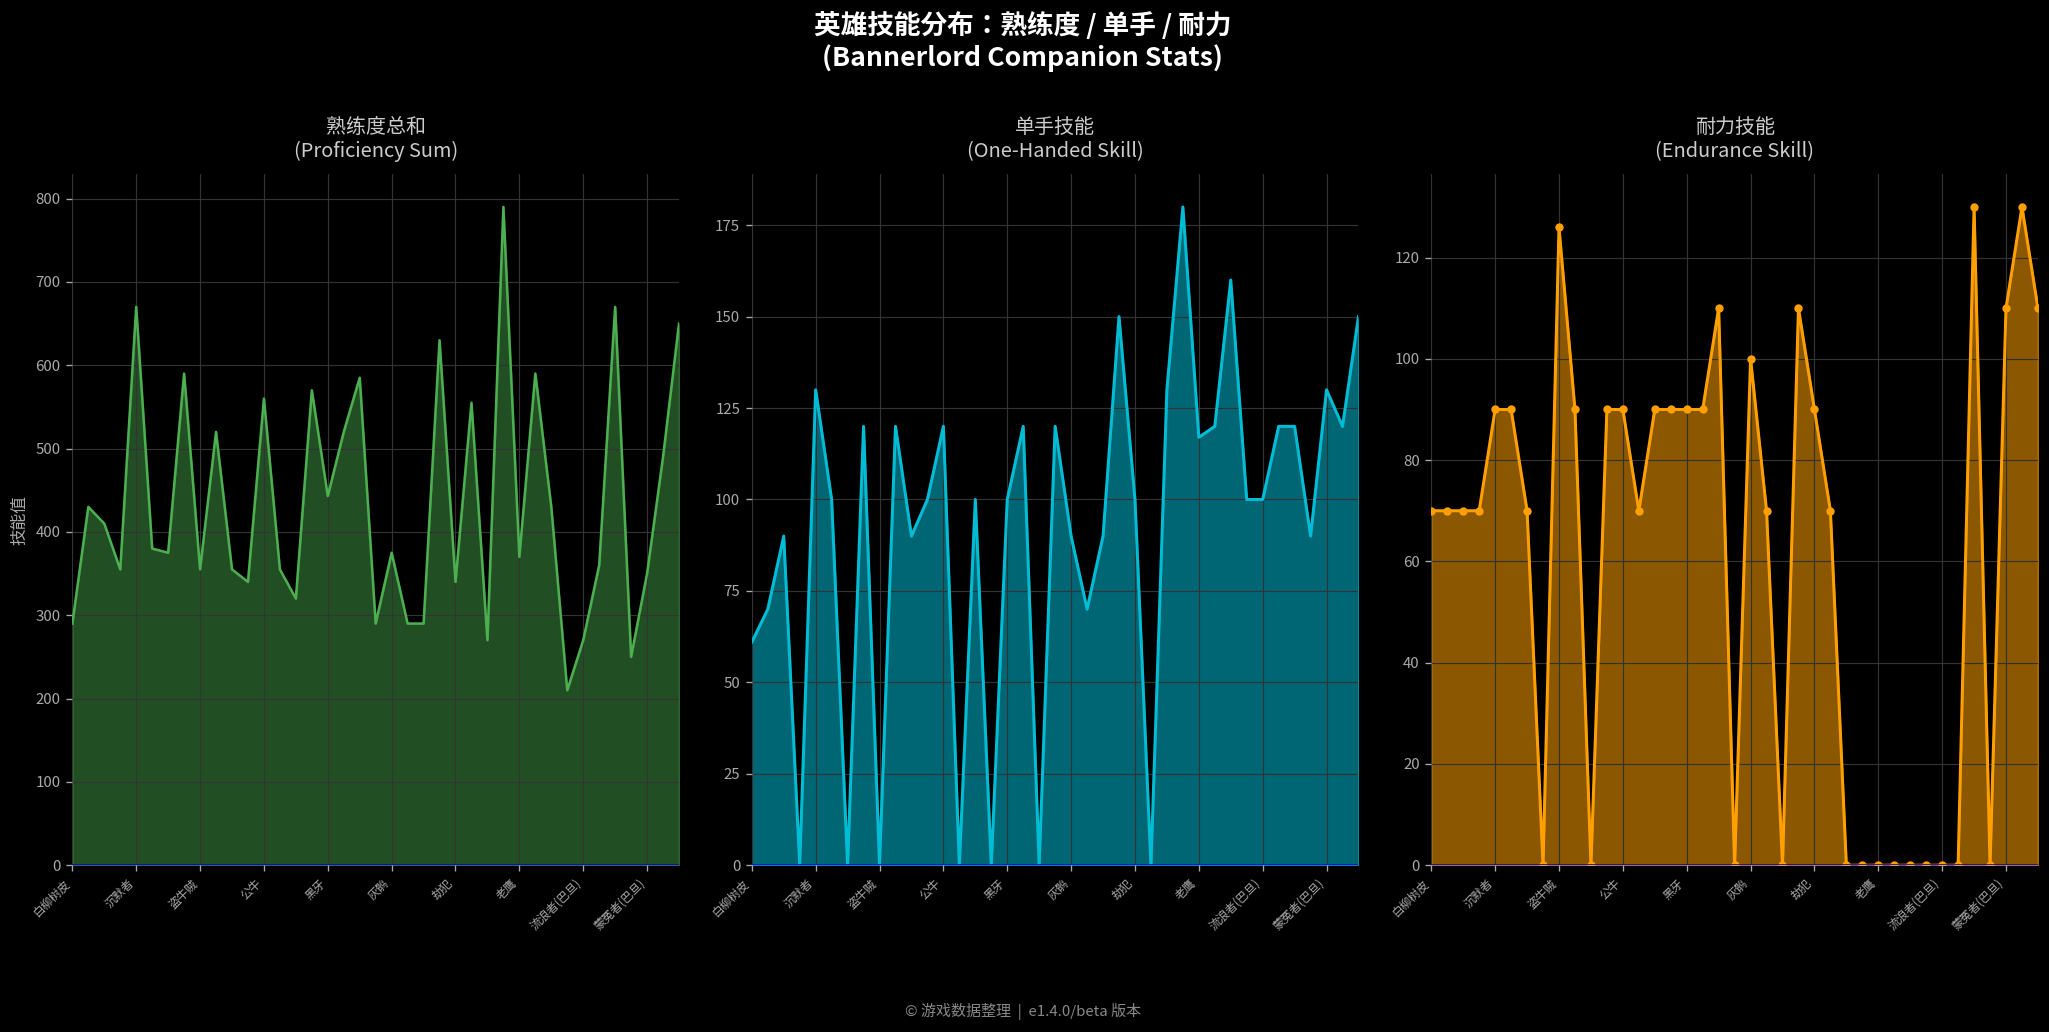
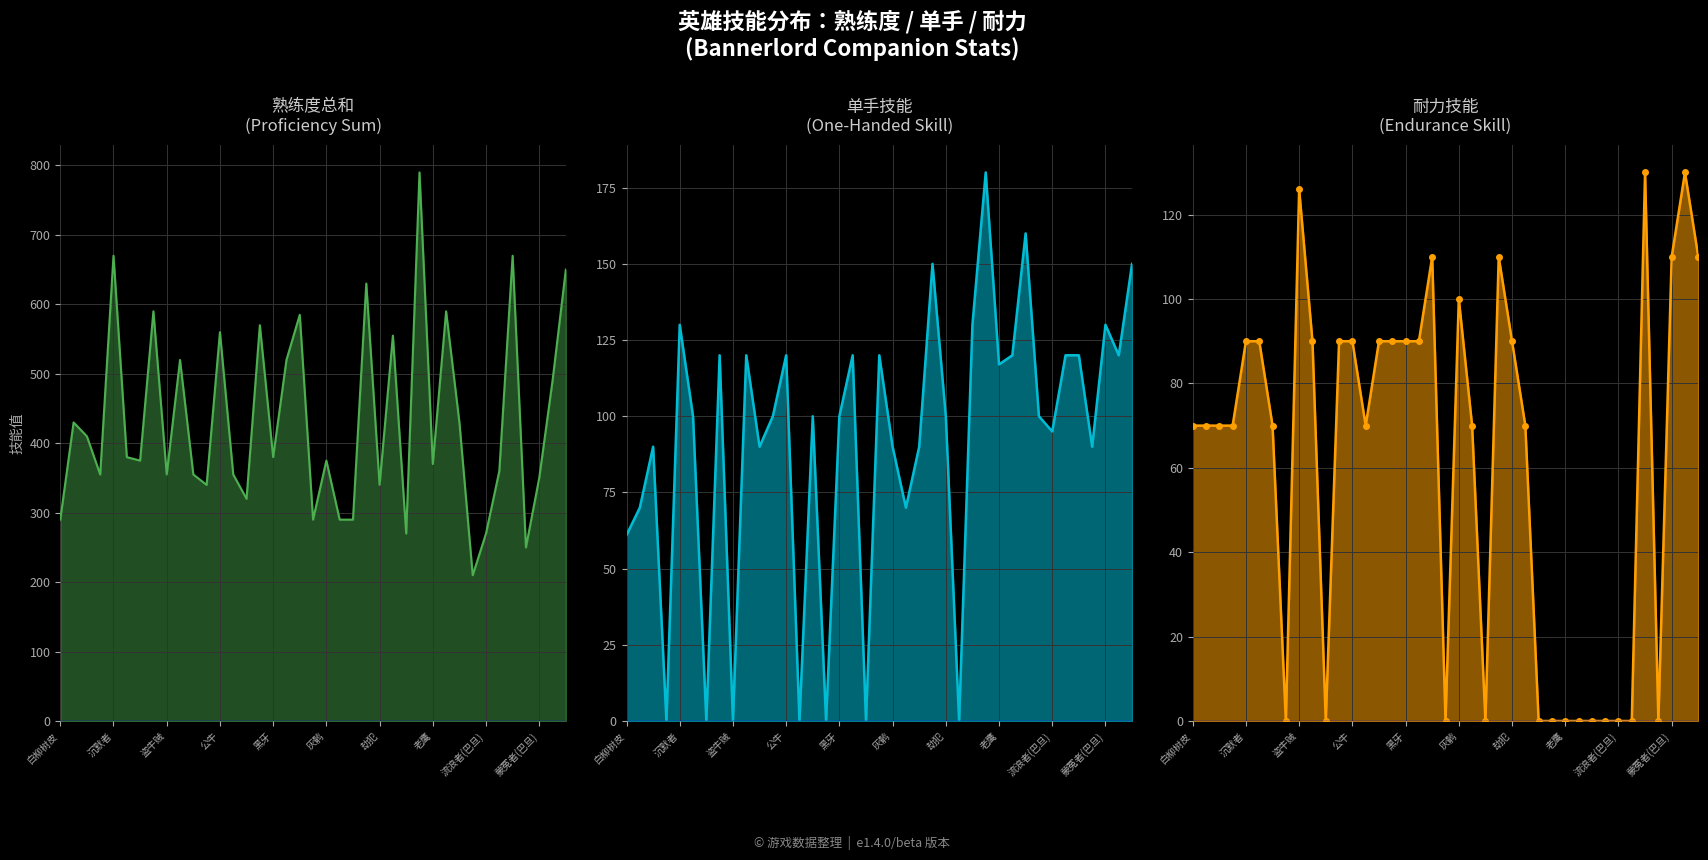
熟练度总和 (Proficiency Sum), 黑牙: 440 -> 380
单手技能 (One-Handed Skill), 流浪者(巴旦): 100 -> 95
